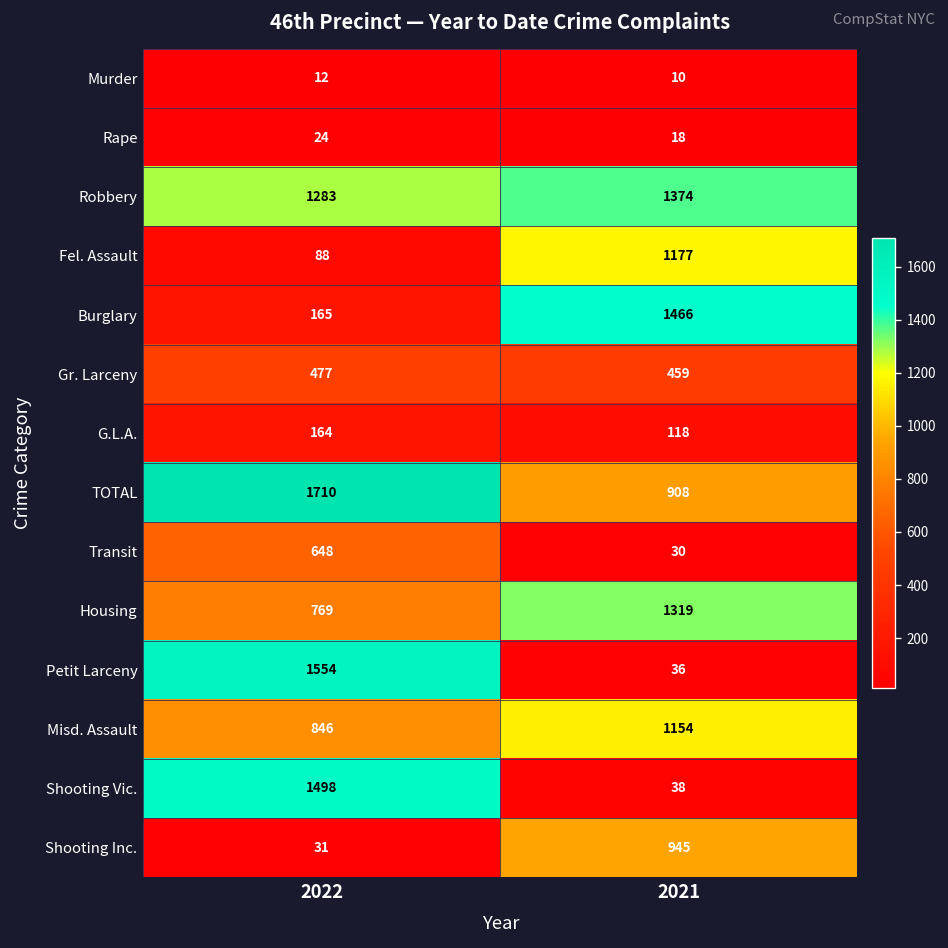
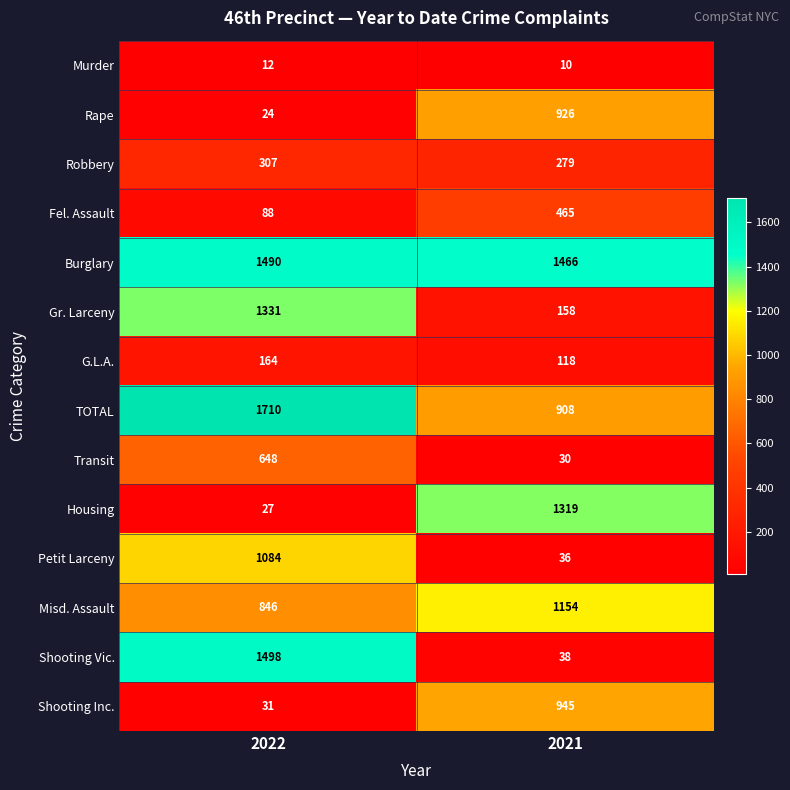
Rape, 2021: 18 -> 926
Robbery, 2022: 1283 -> 307
Robbery, 2021: 1374 -> 279
Fel. Assault, 2021: 1177 -> 465
Burglary, 2022: 165 -> 1490
Gr. Larceny, 2022: 477 -> 1331
Gr. Larceny, 2021: 459 -> 158
Housing, 2022: 769 -> 27
Petit Larceny, 2022: 1554 -> 1084
